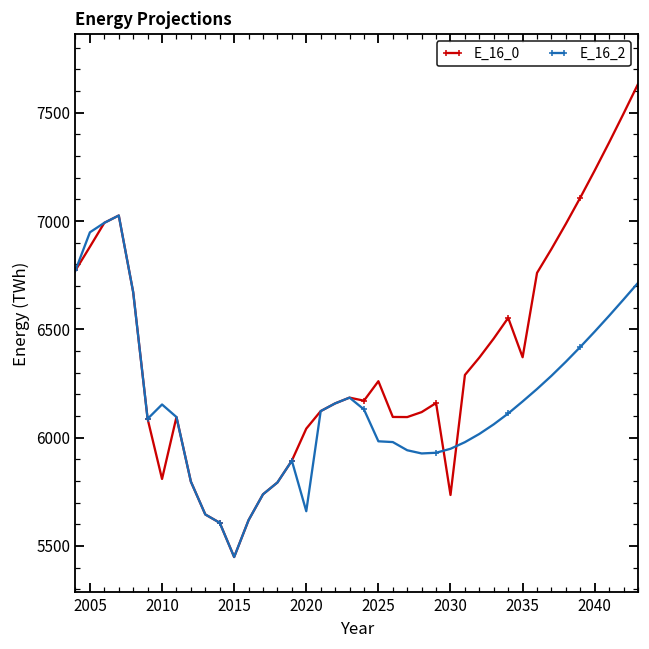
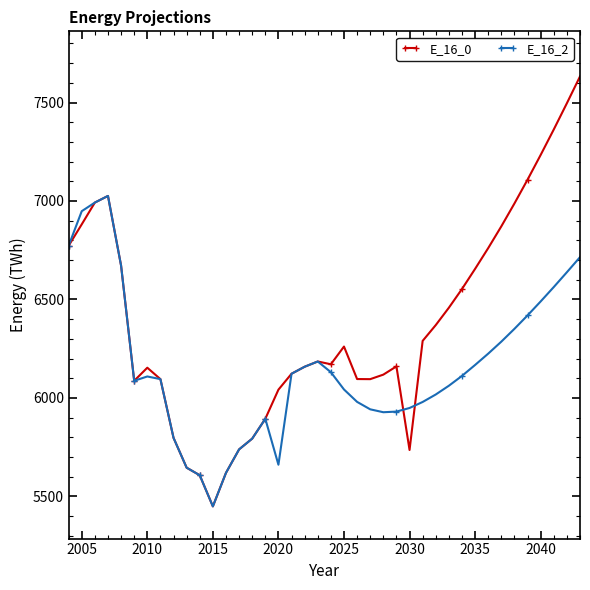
E_16_0, 2010: 5810 -> 6150
E_16_2, 2010: 6150 -> 6110
E_16_2, 2025: 5980 -> 6040
E_16_0, 2035: 6370 -> 6660
